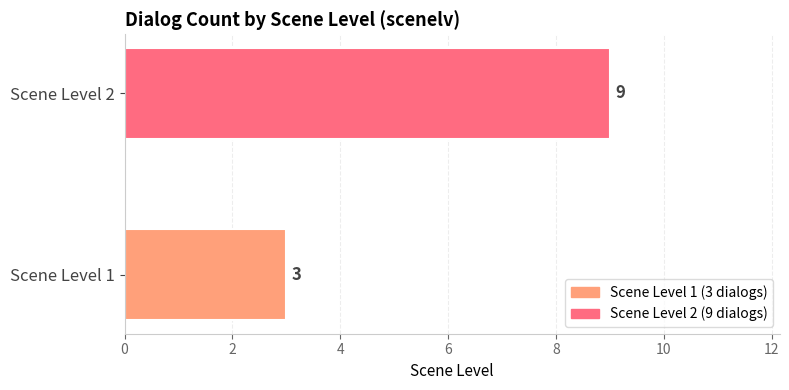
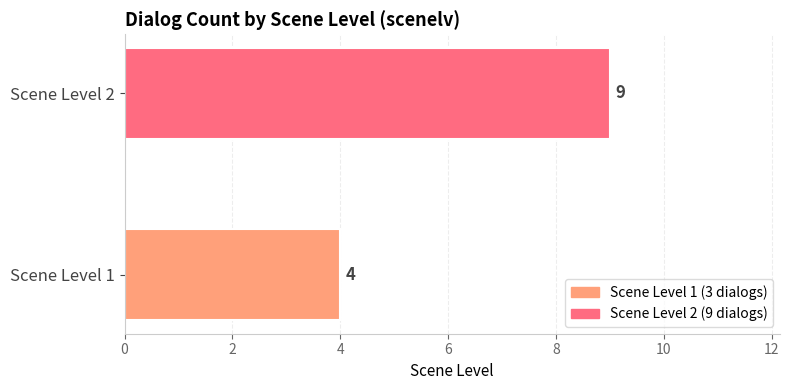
Scene Level 1: 3 -> 4
